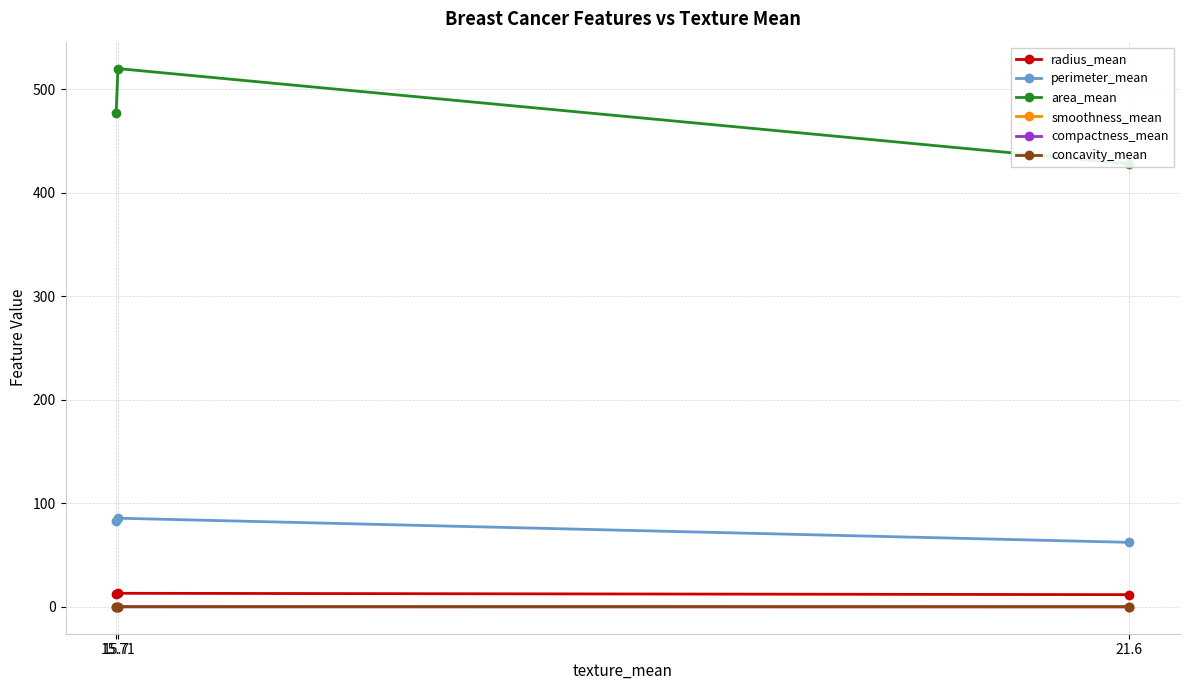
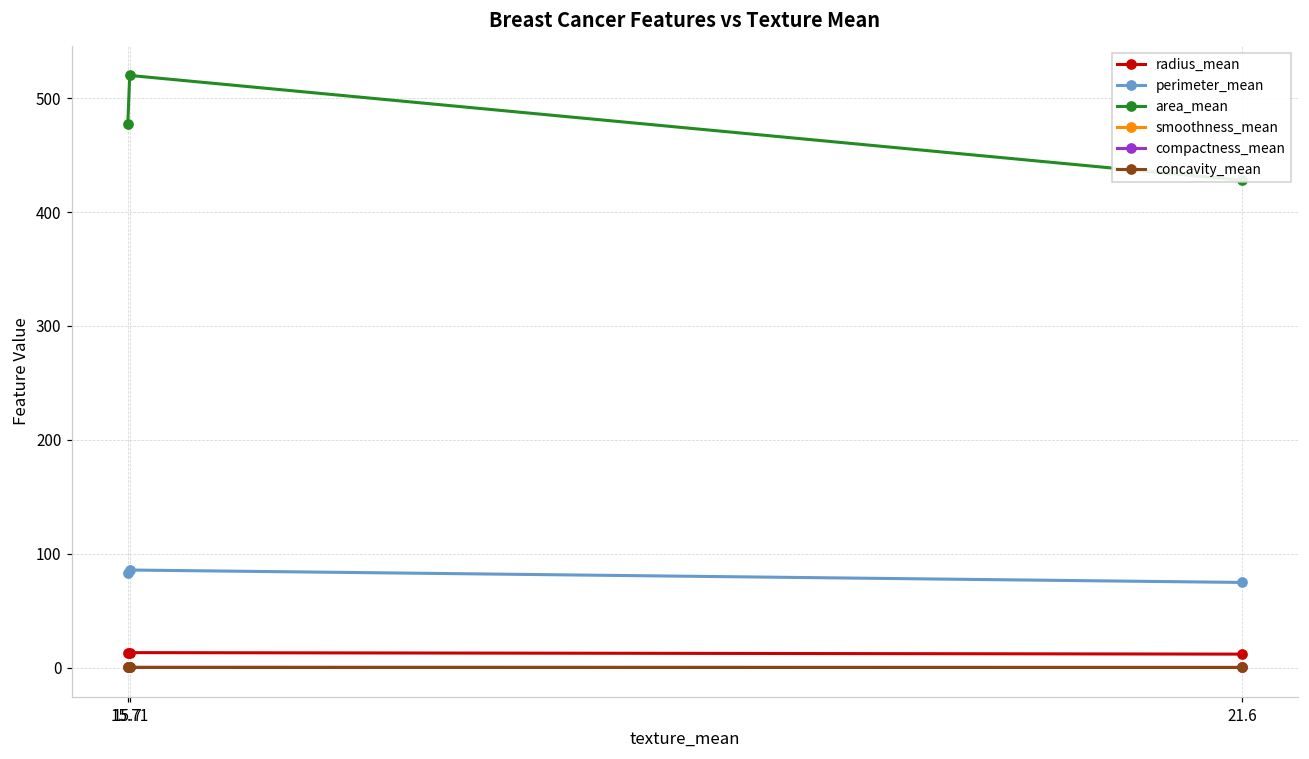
perimeter_mean, 21.6: 62 -> 75
